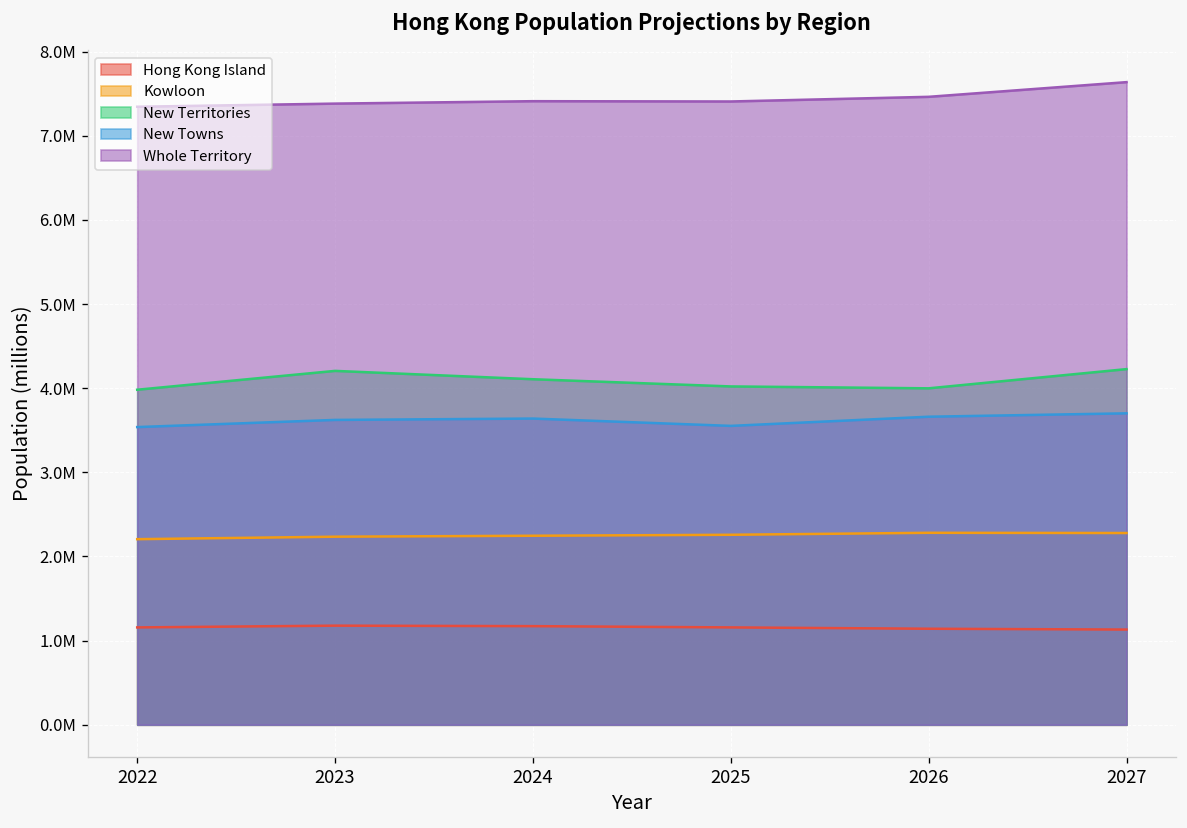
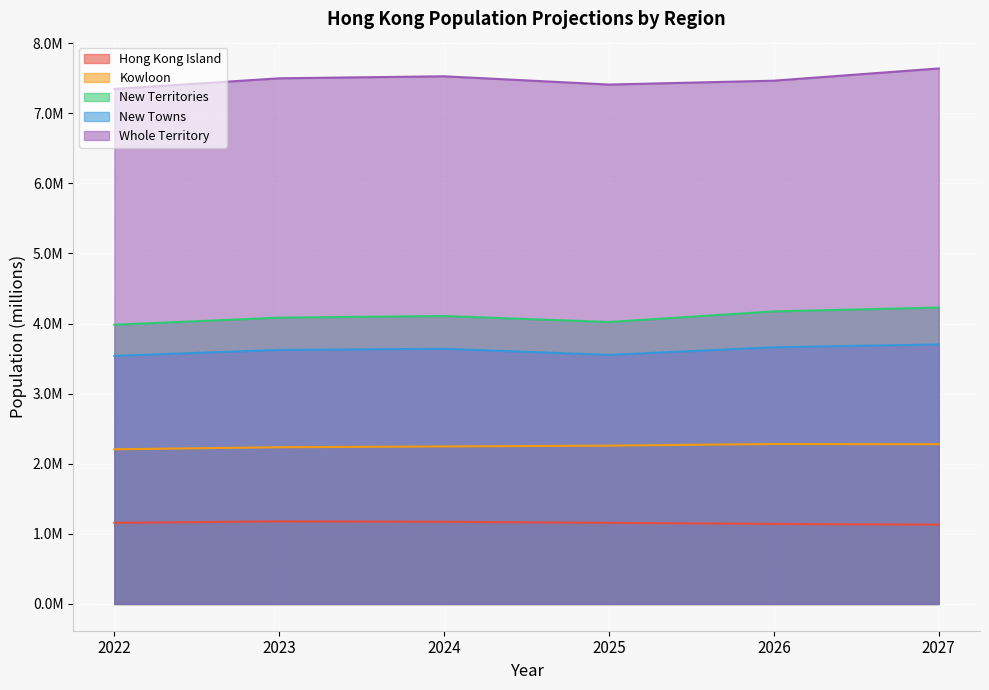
New Territories, 2023: 4200000 -> 4100000
Whole Territory, 2023: 7400000 -> 7500000
Whole Territory, 2024: 7400000 -> 7500000
New Territories, 2026: 4000000 -> 4200000
